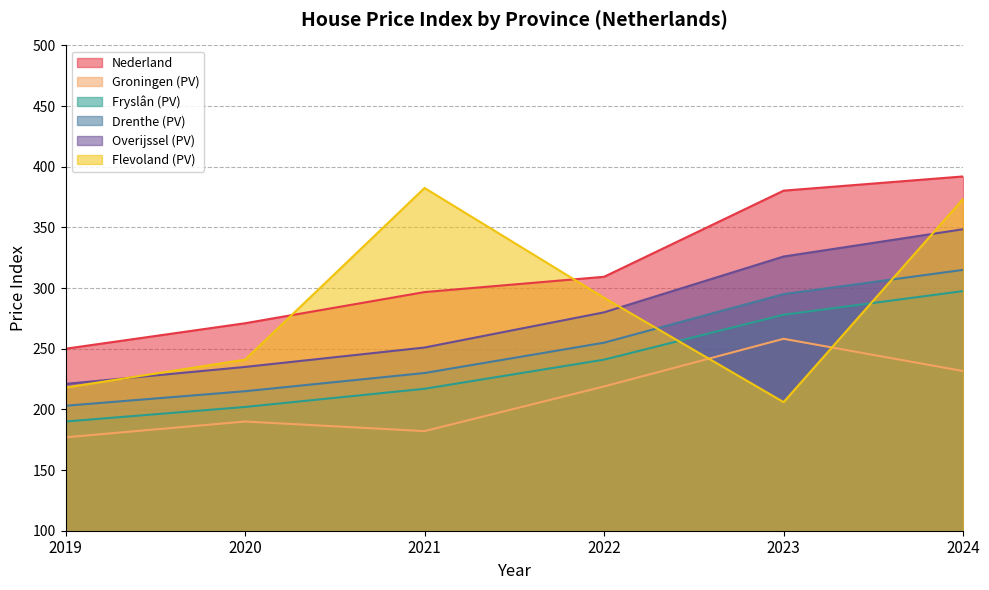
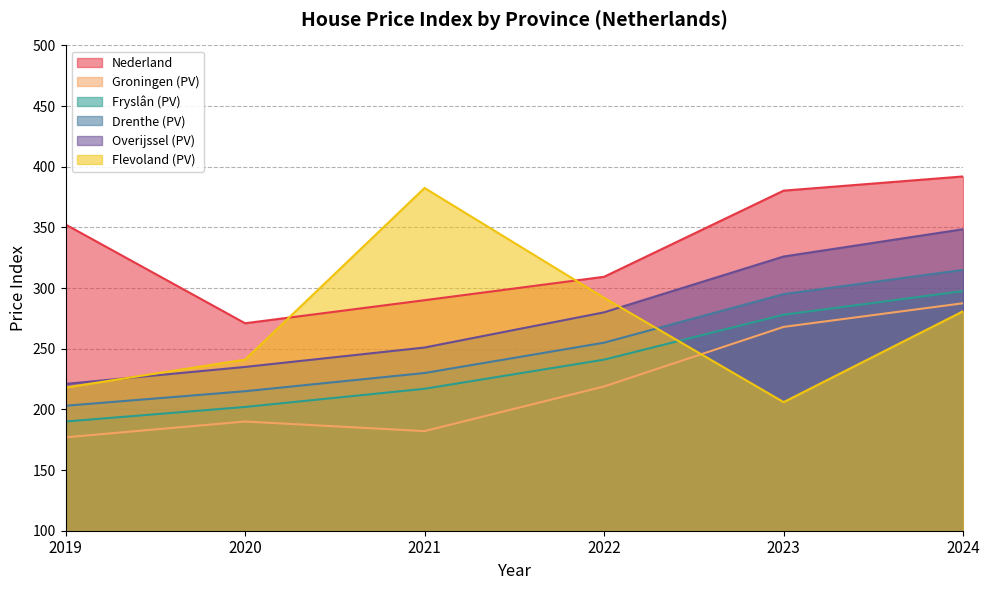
Nederland, 2019: 250 -> 352
Nederland, 2021: 297 -> 290
Groningen (PV), 2023: 258 -> 268
Groningen (PV), 2024: 232 -> 288
Flevoland (PV), 2024: 374 -> 281
